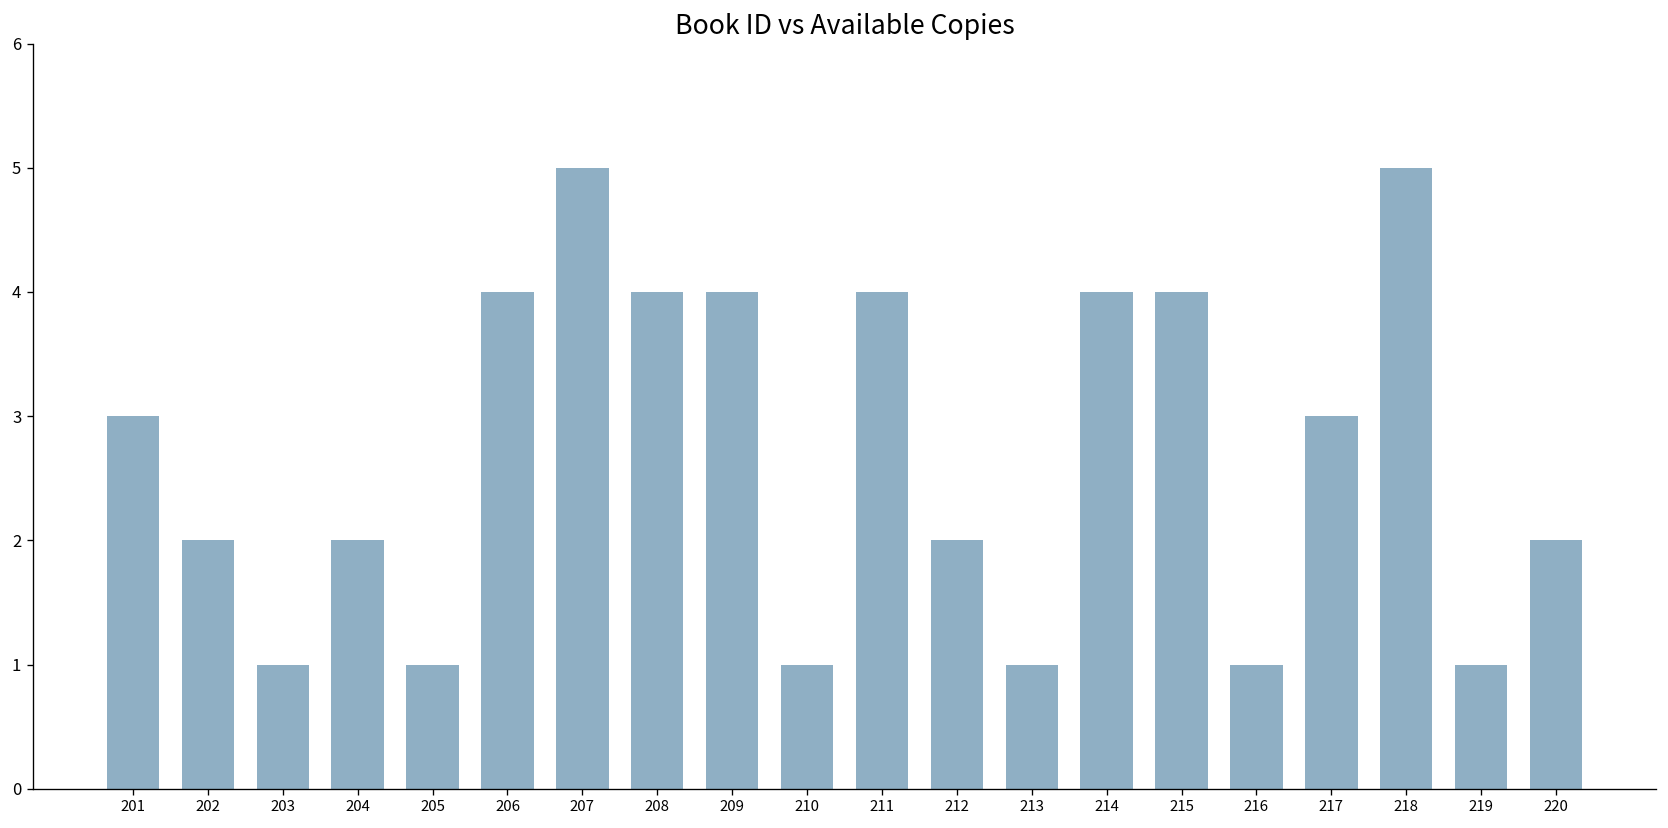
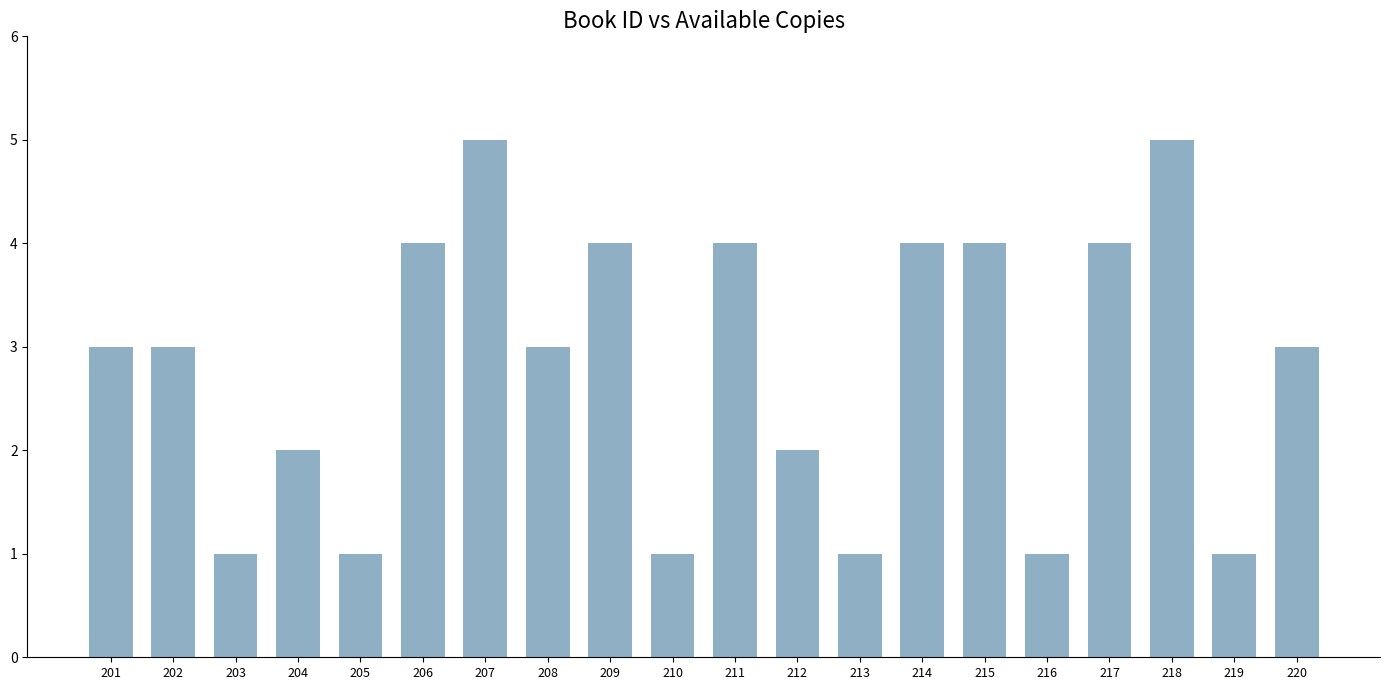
202: 2 -> 3
208: 4 -> 3
217: 3 -> 4
220: 2 -> 3
